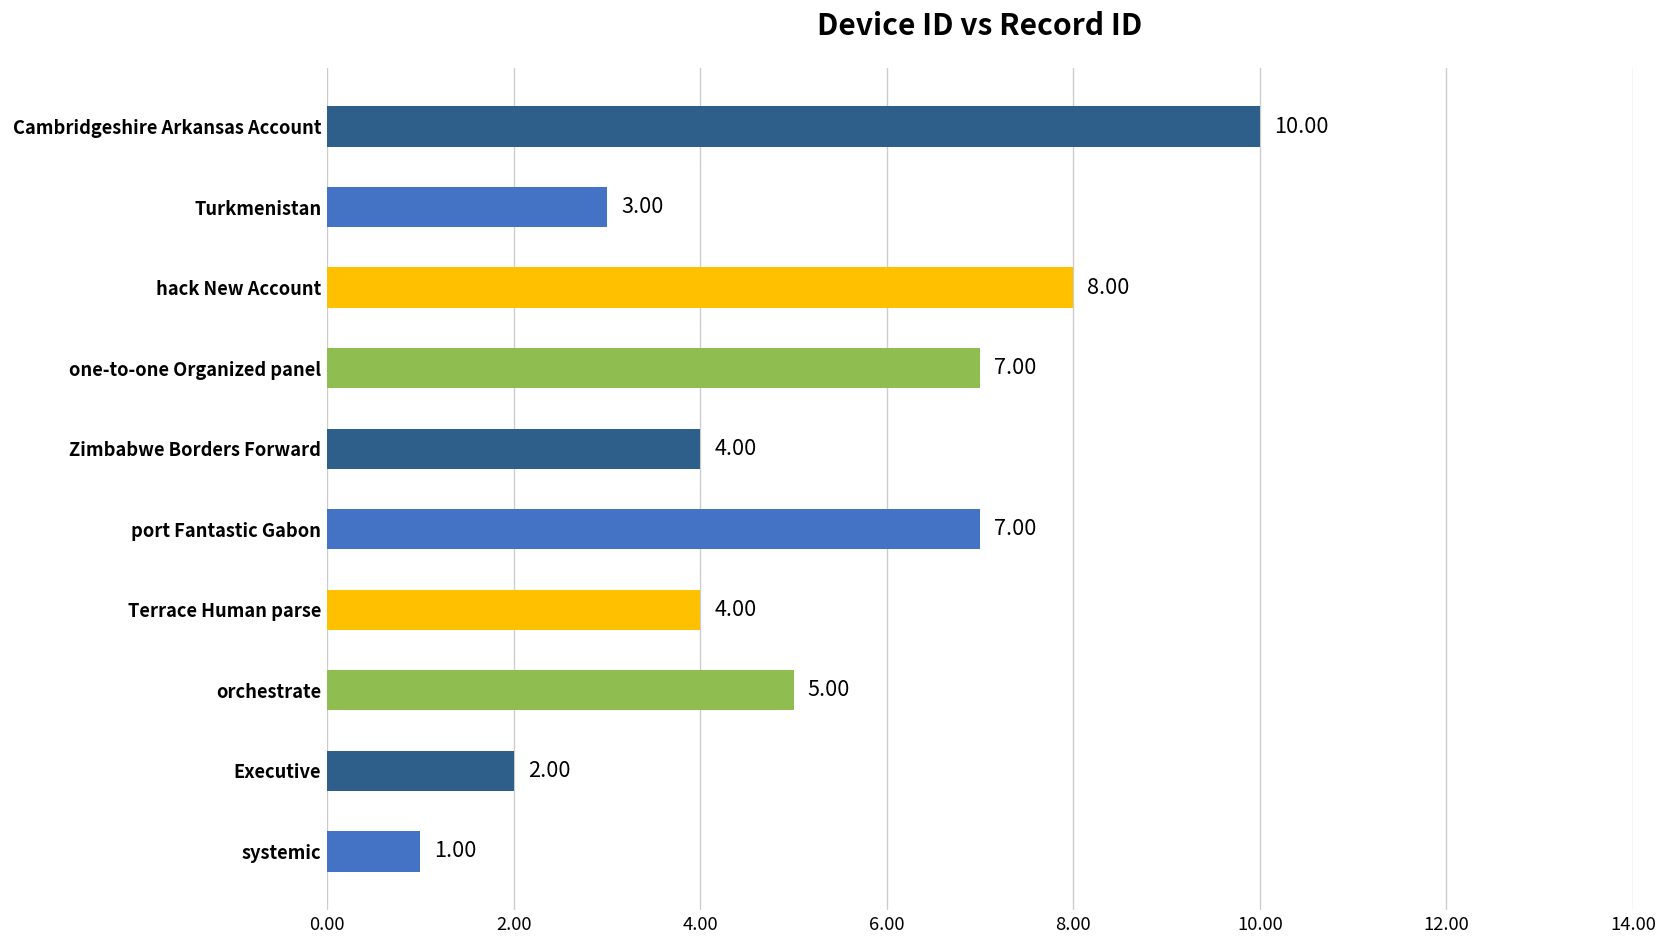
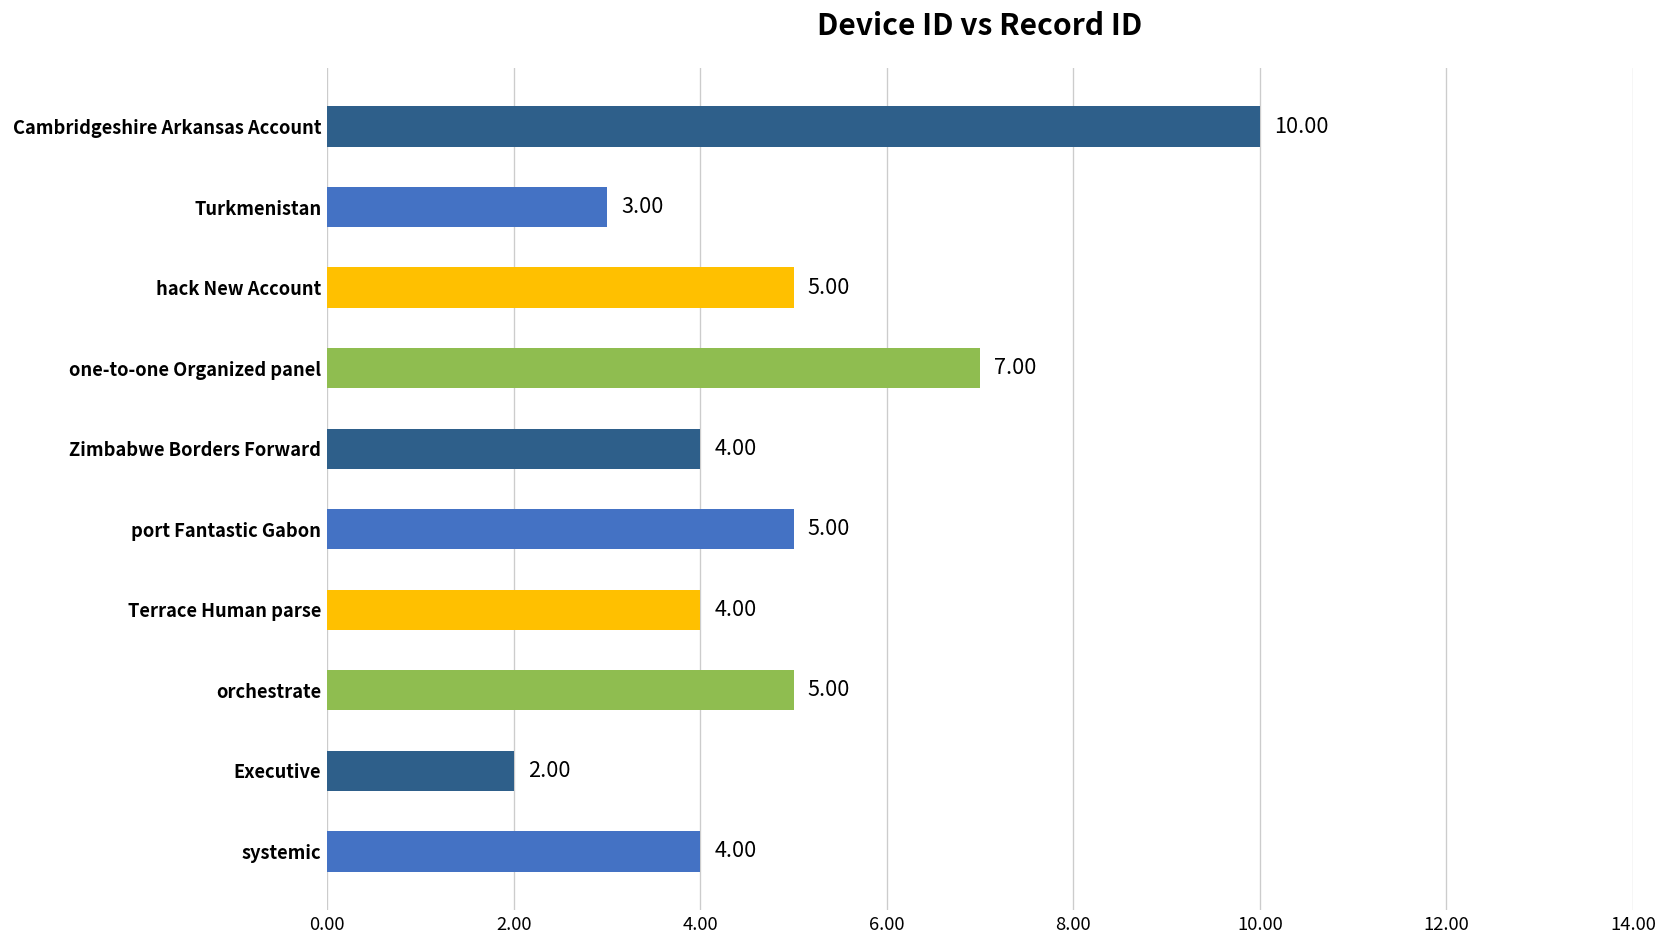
hack New Account: 8.00 -> 5.00
port Fantastic Gabon: 7.00 -> 5.00
systemic: 1.00 -> 4.00
